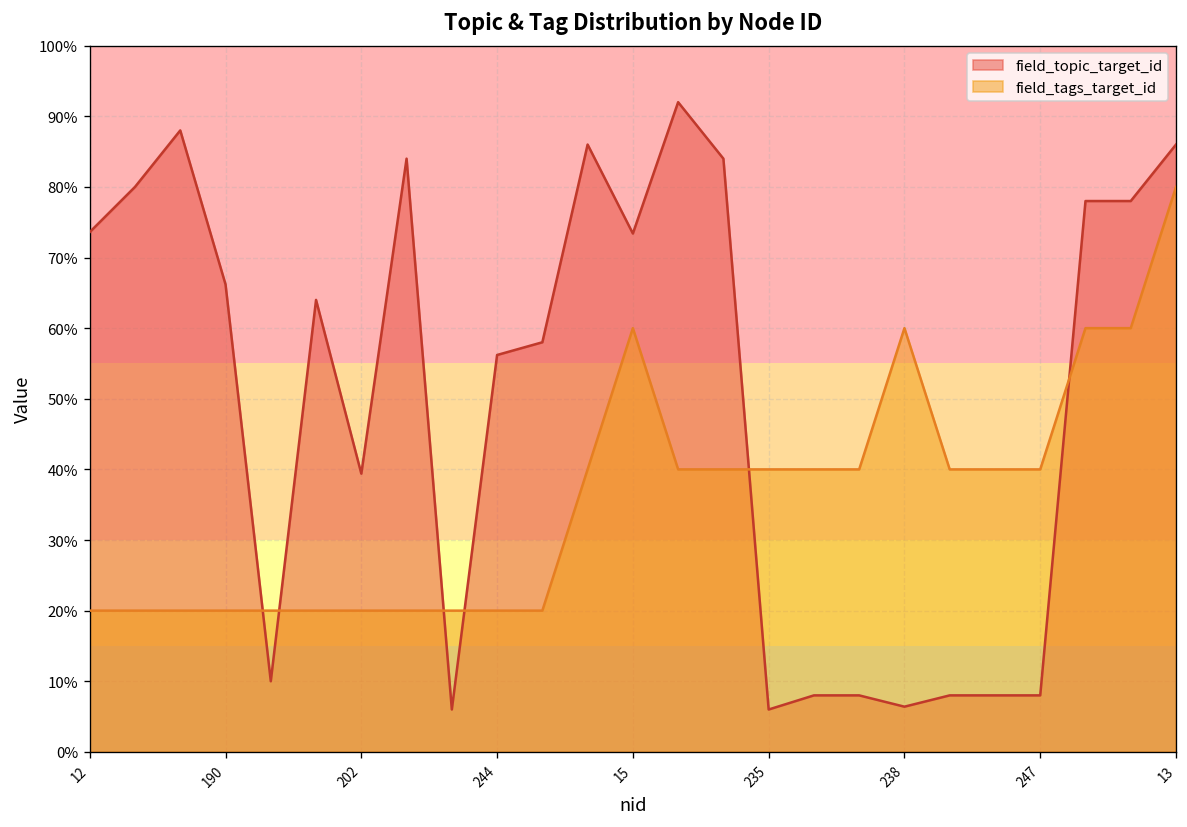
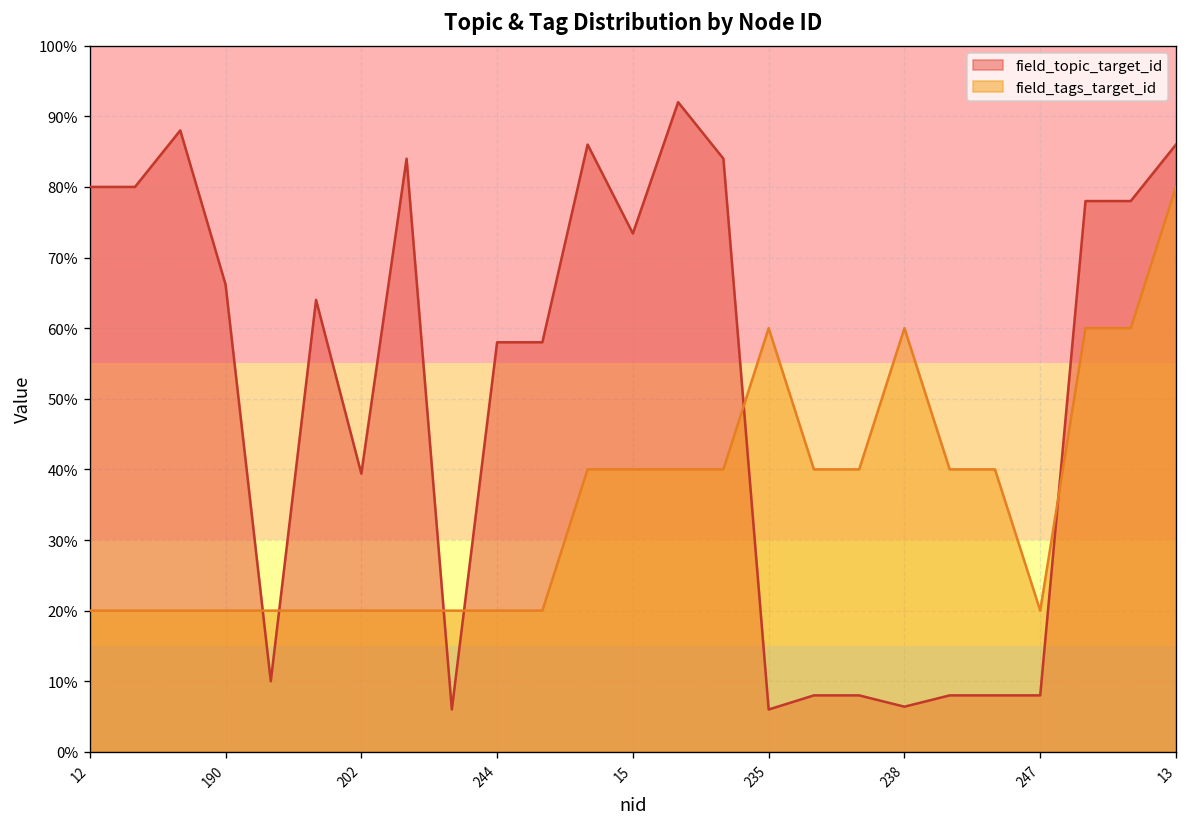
field_topic_target_id, 12: 74% -> 80%
field_topic_target_id, 244: 56% -> 58%
field_tags_target_id, 15: 60% -> 40%
field_tags_target_id, 235: 40% -> 60%
field_tags_target_id, 247: 40% -> 20%
